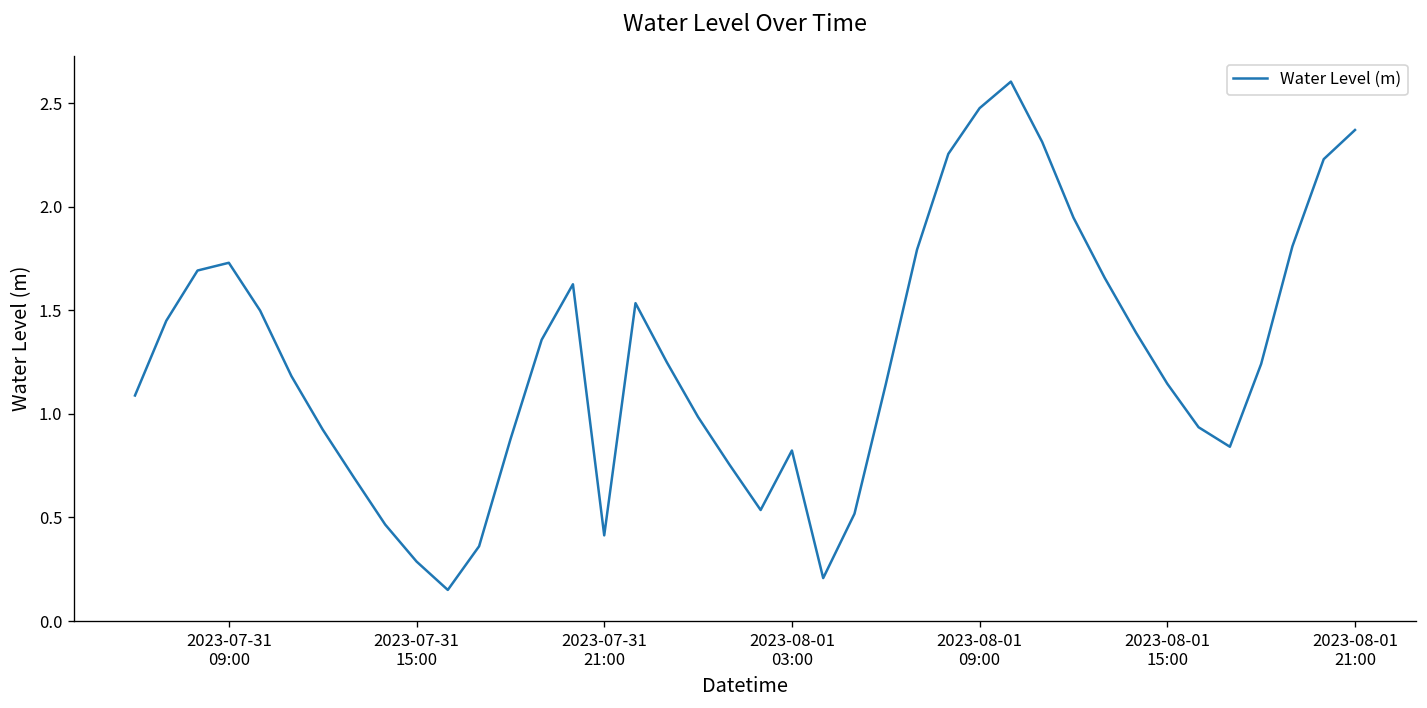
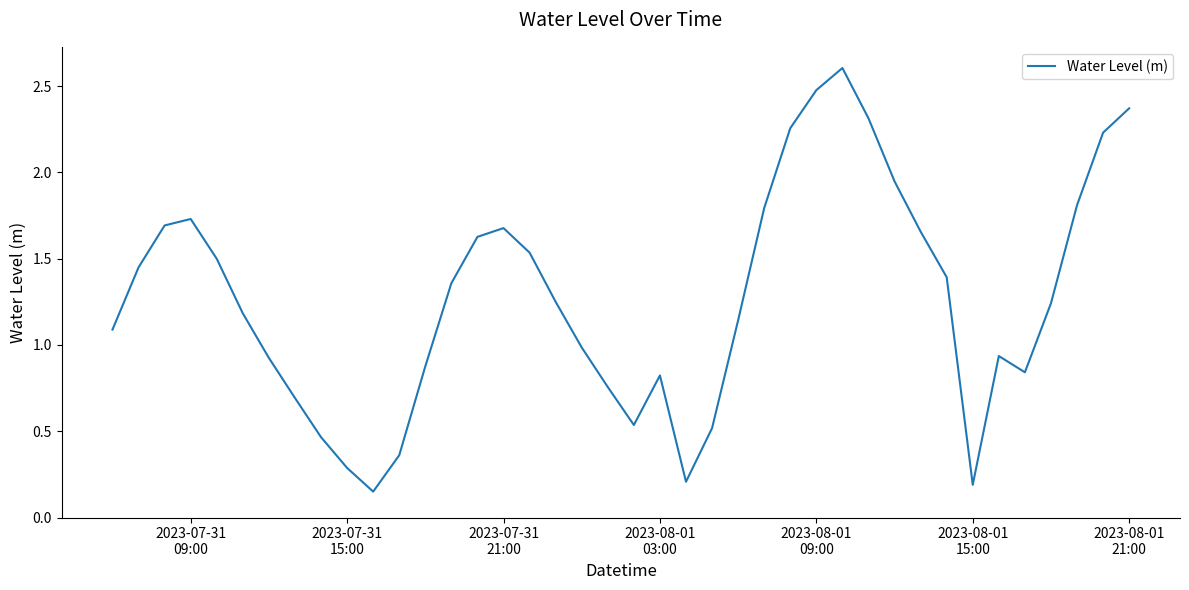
2023-07-31 21:00: 0.41 -> 1.68
2023-08-01 15:00: 1.15 -> 0.19
